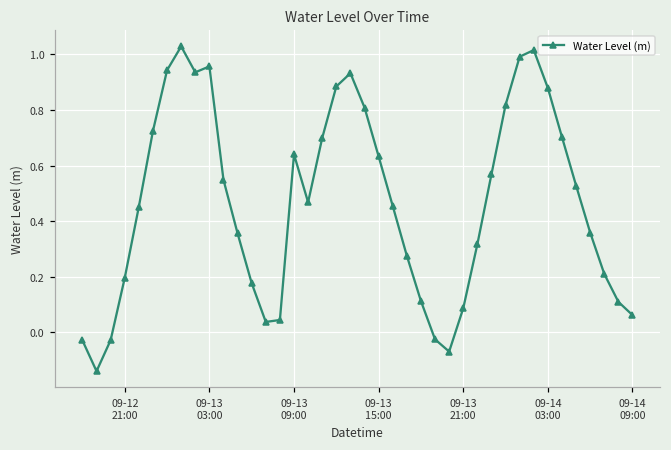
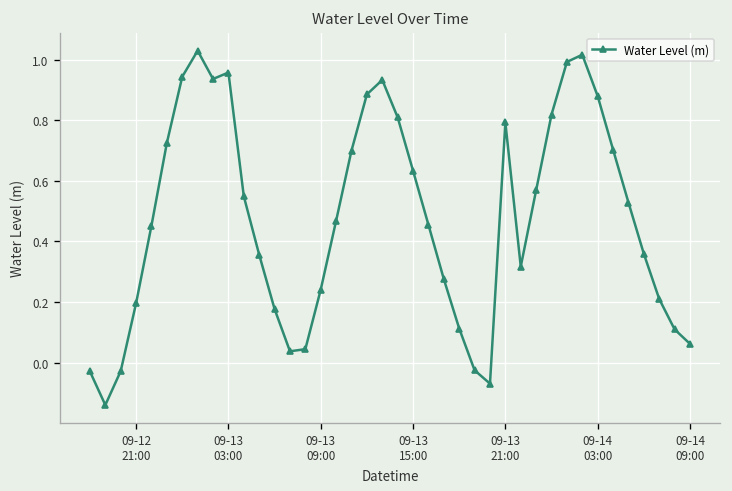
09-13 09:00: 0.64 -> 0.24
09-13 21:00: 0.09 -> 0.79
